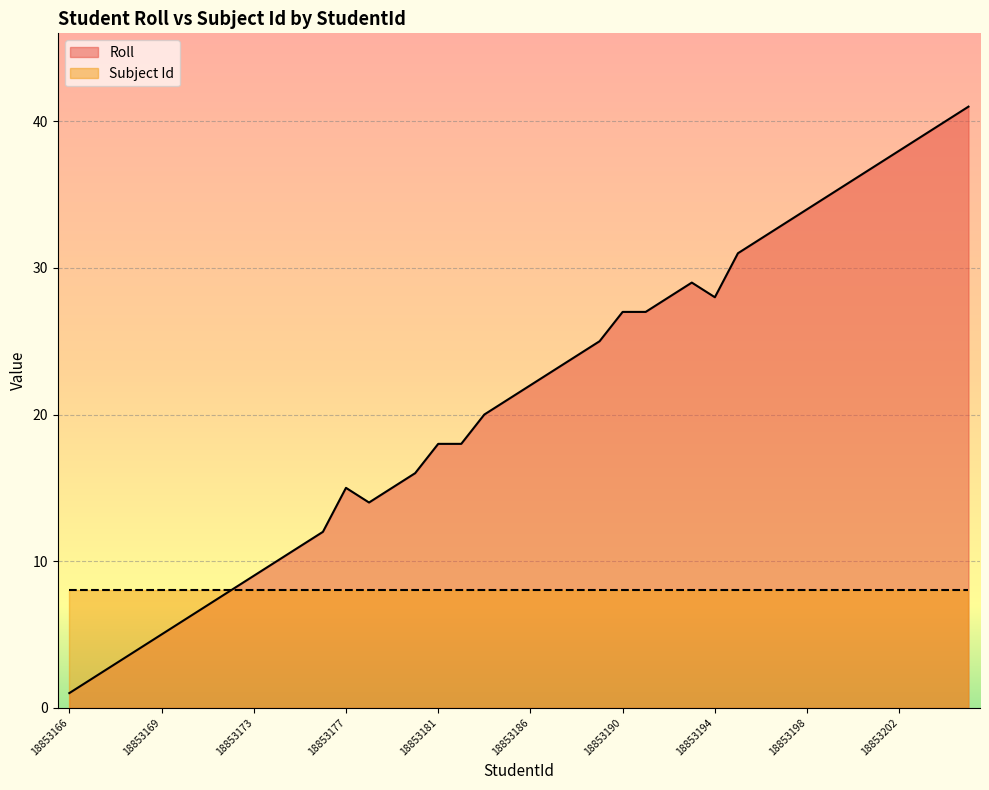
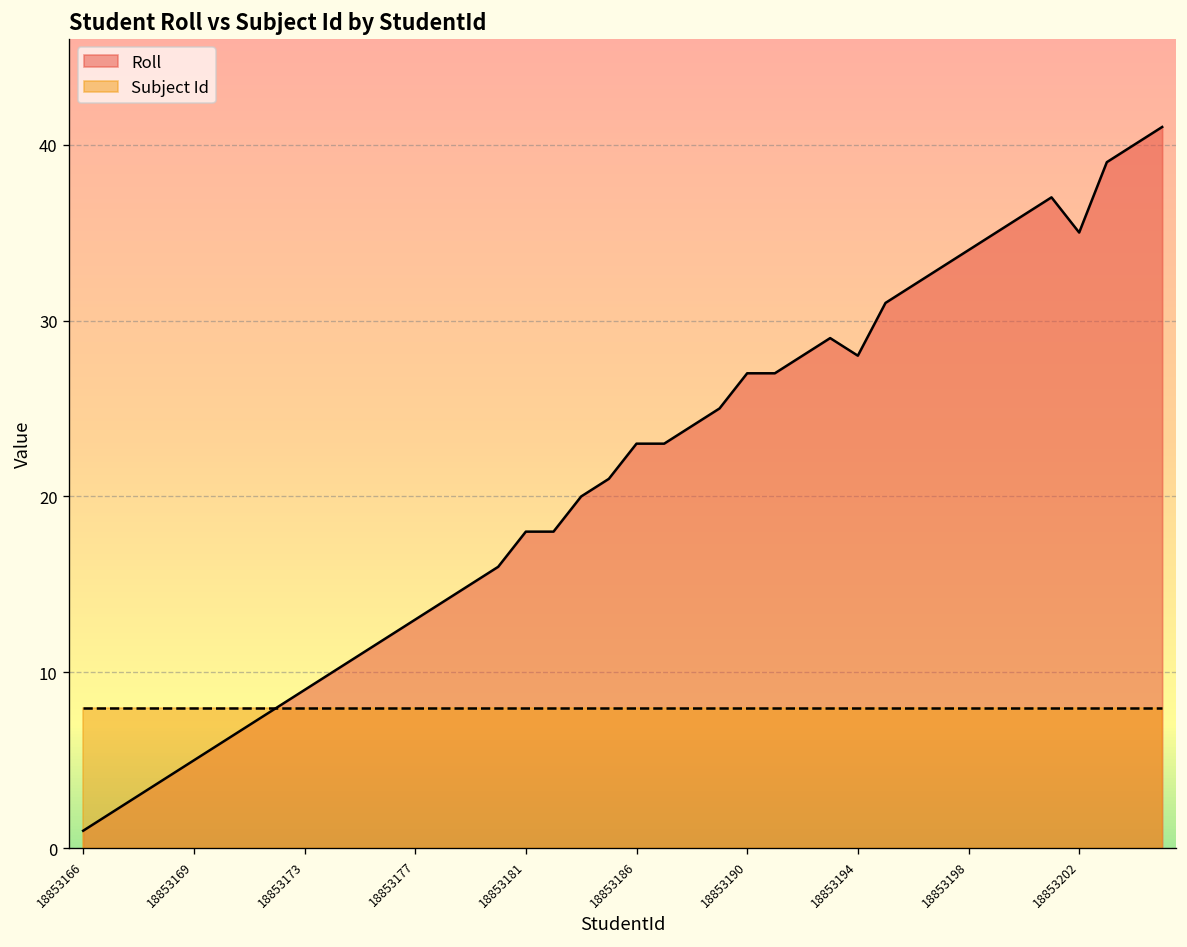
Roll, 18853177: 15 -> 13
Roll, 18853186: 22 -> 23
Roll, 18853202: 38 -> 35
